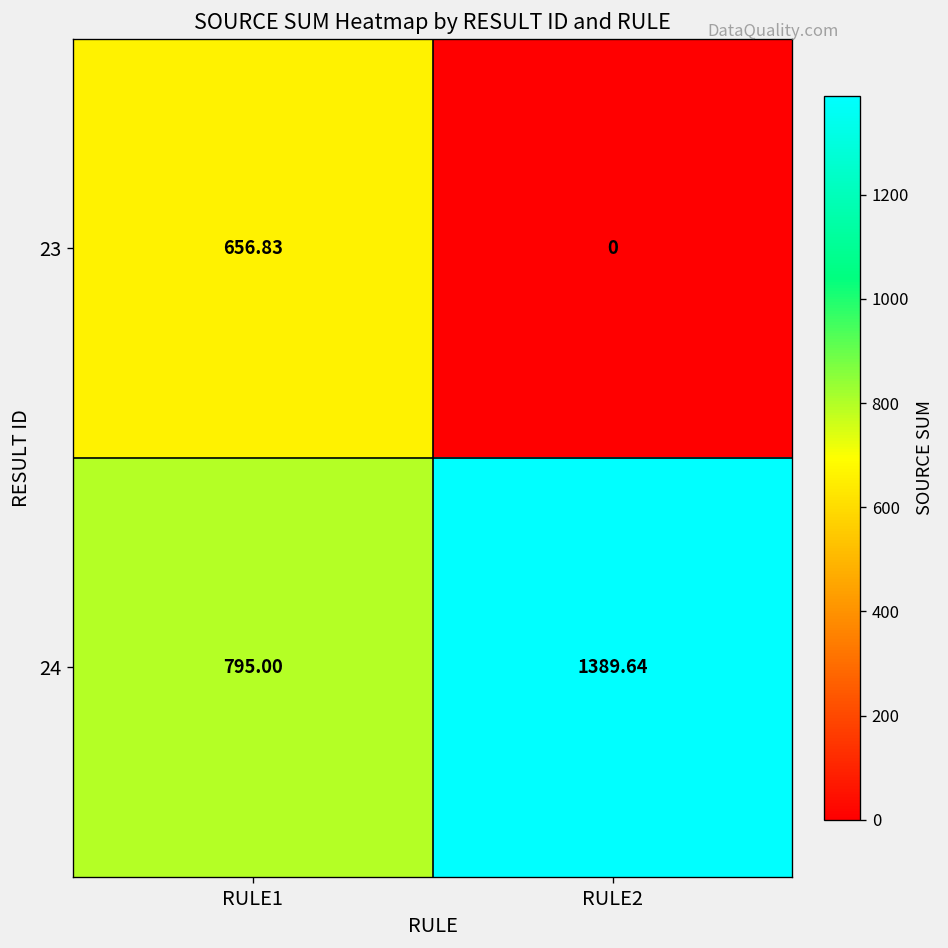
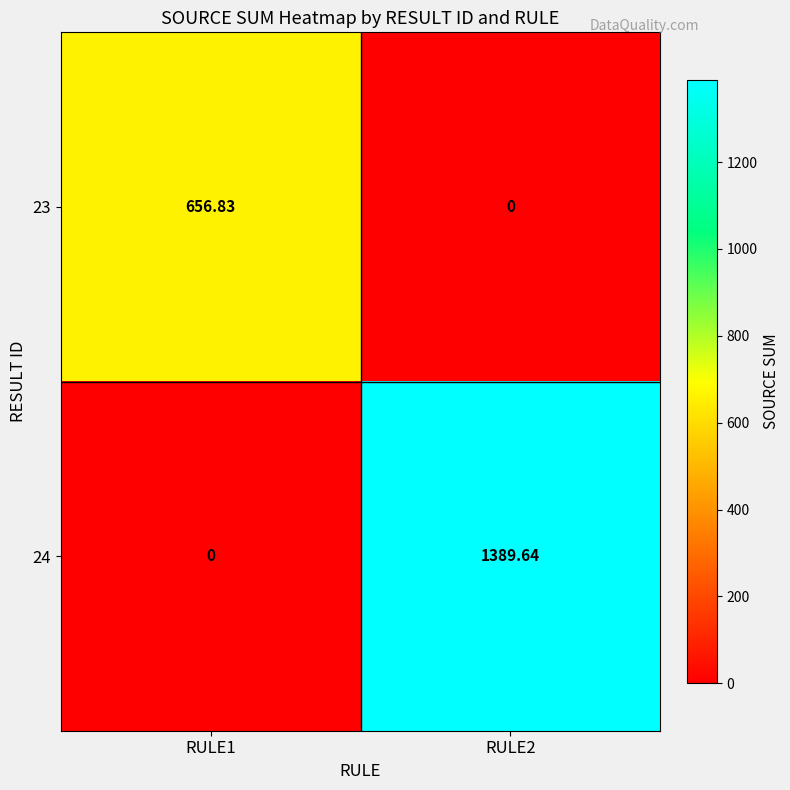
24, RULE1: 795.00 -> 0
